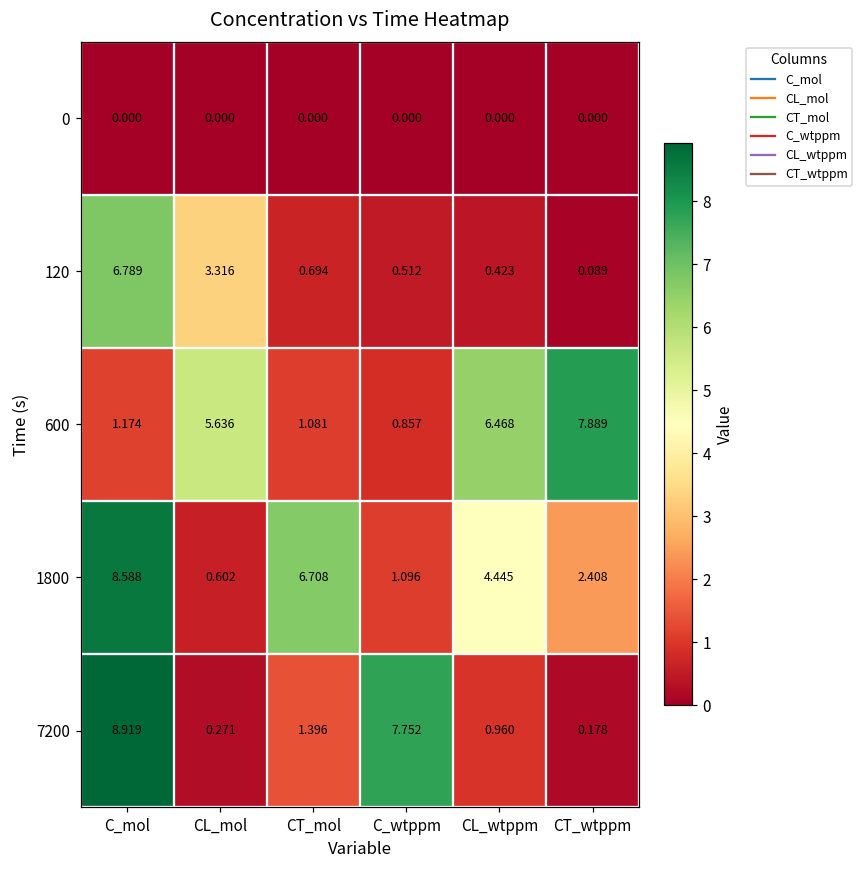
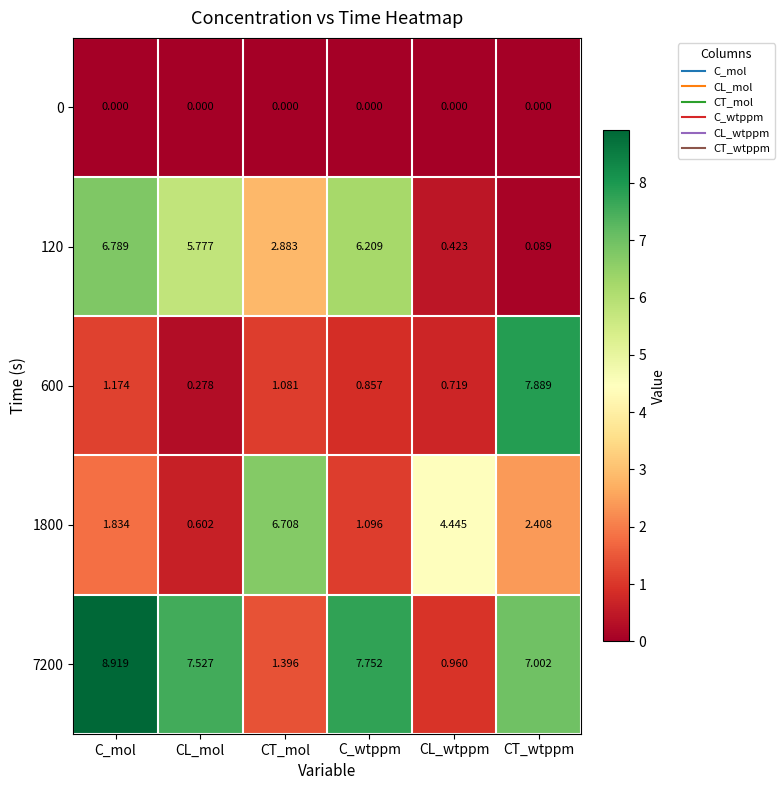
120, CL_mol: 3.316 -> 5.777
120, CT_mol: 0.694 -> 2.883
120, C_wtppm: 0.512 -> 6.209
600, CL_mol: 5.636 -> 0.278
600, CL_wtppm: 6.468 -> 0.719
1800, C_mol: 8.588 -> 1.834
7200, CL_mol: 0.271 -> 7.527
7200, CT_wtppm: 0.178 -> 7.002
